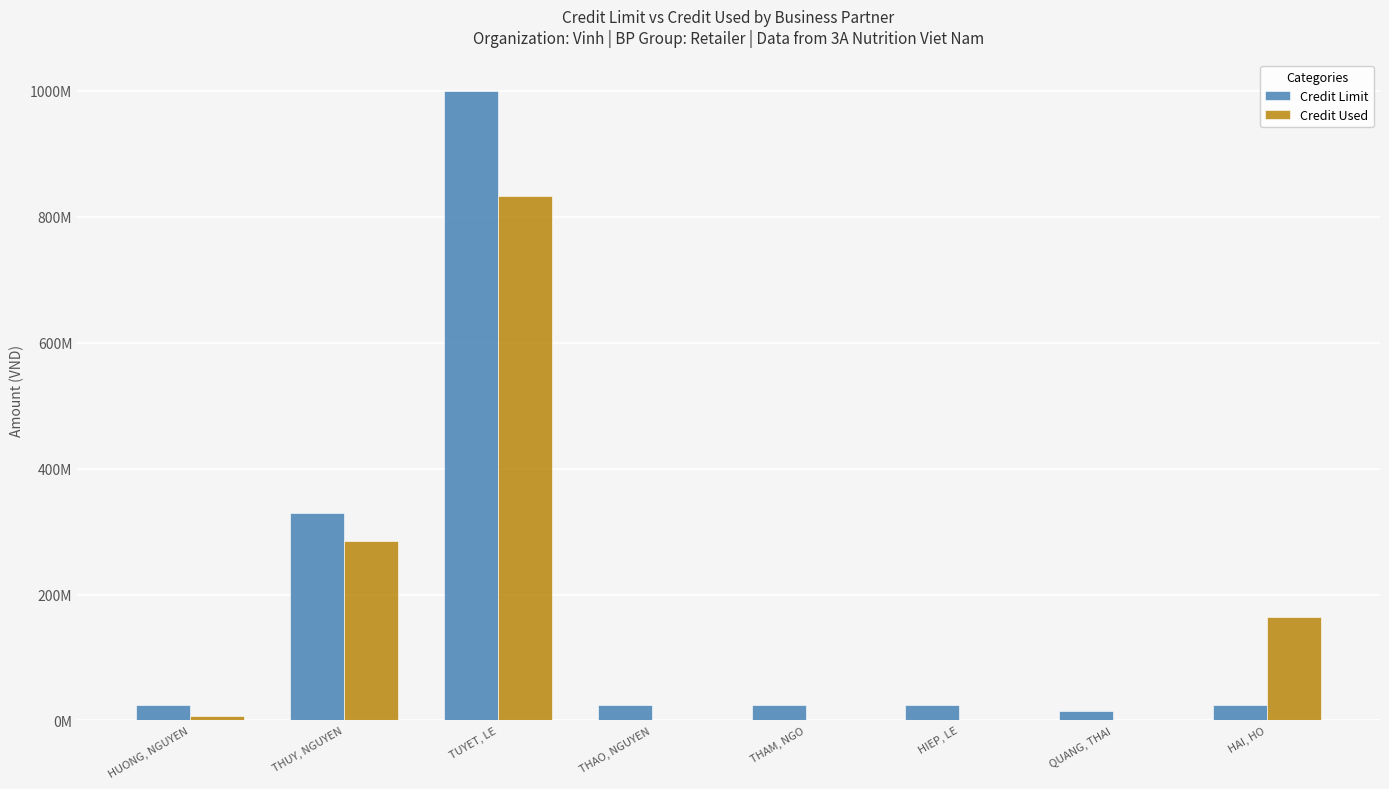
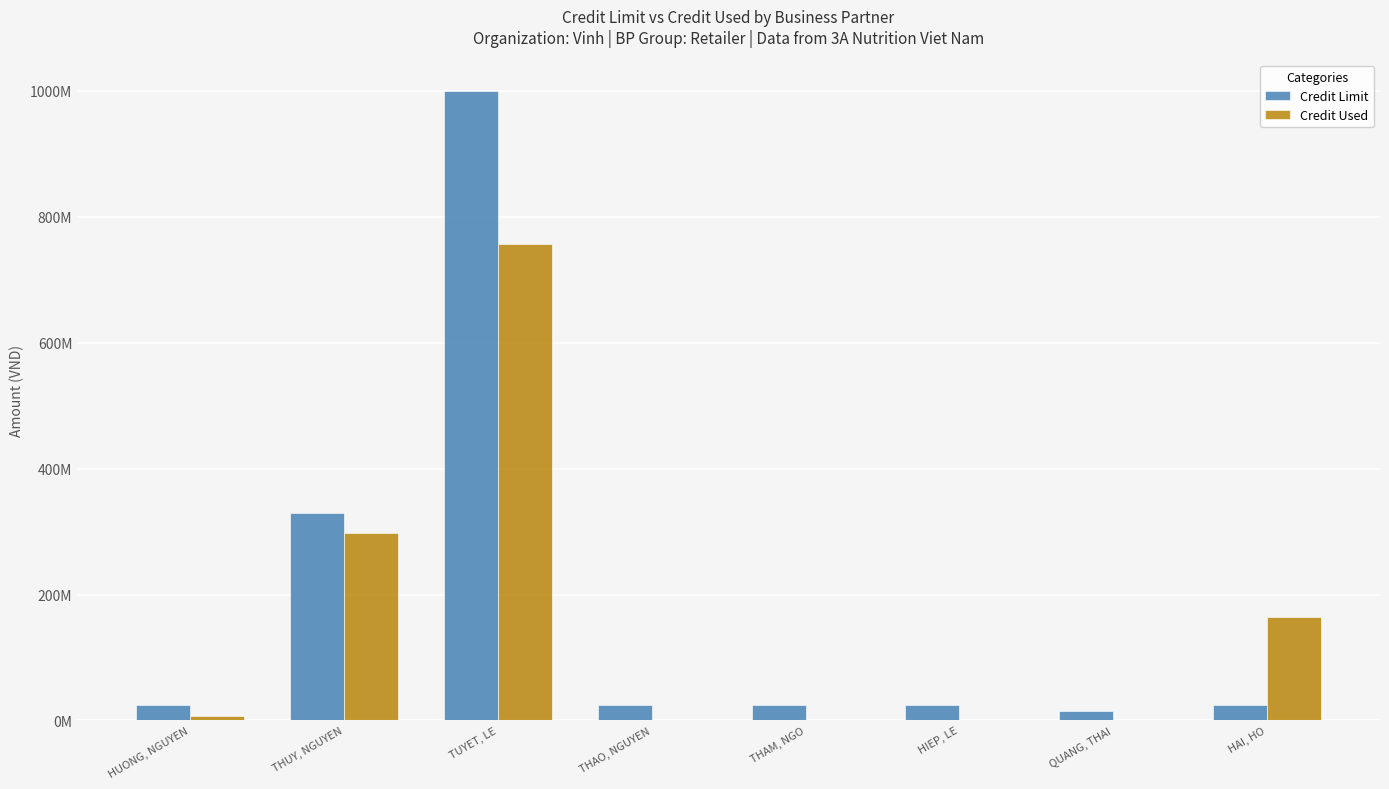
Credit Used, THUY, NGUYEN: 290000000 -> 300000000
Credit Used, TUYET, LE: 830000000 -> 760000000
